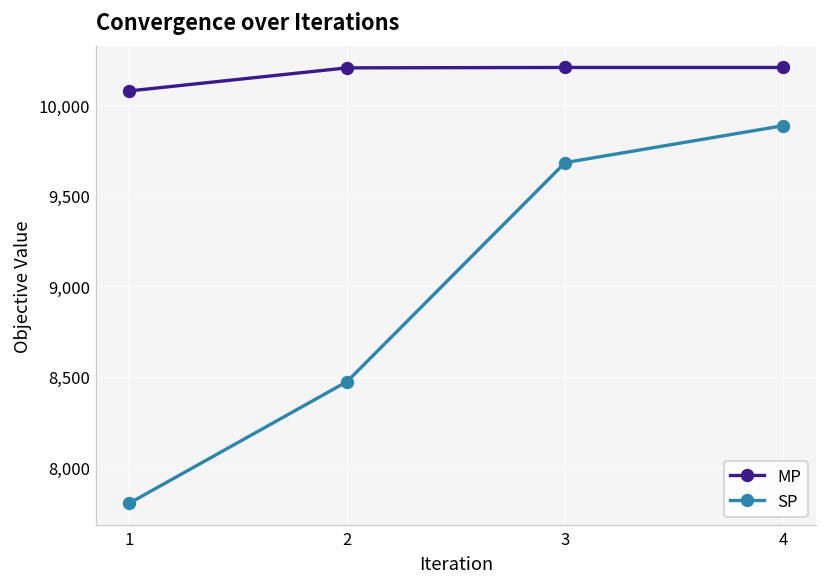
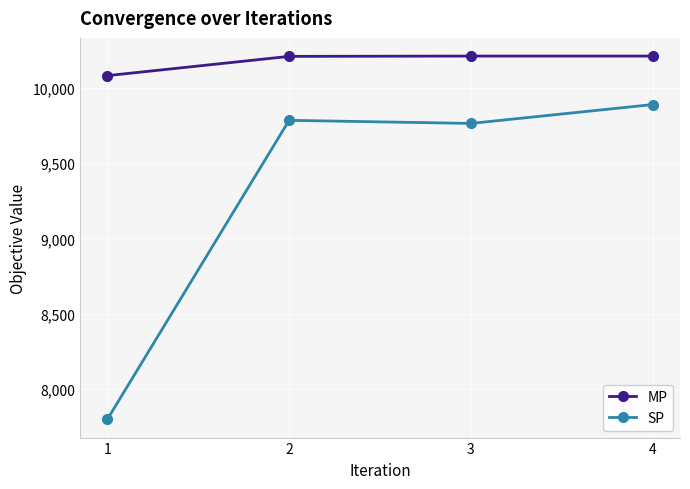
SP, 2: 8,470 -> 9,780
SP, 3: 9,680 -> 9,760
